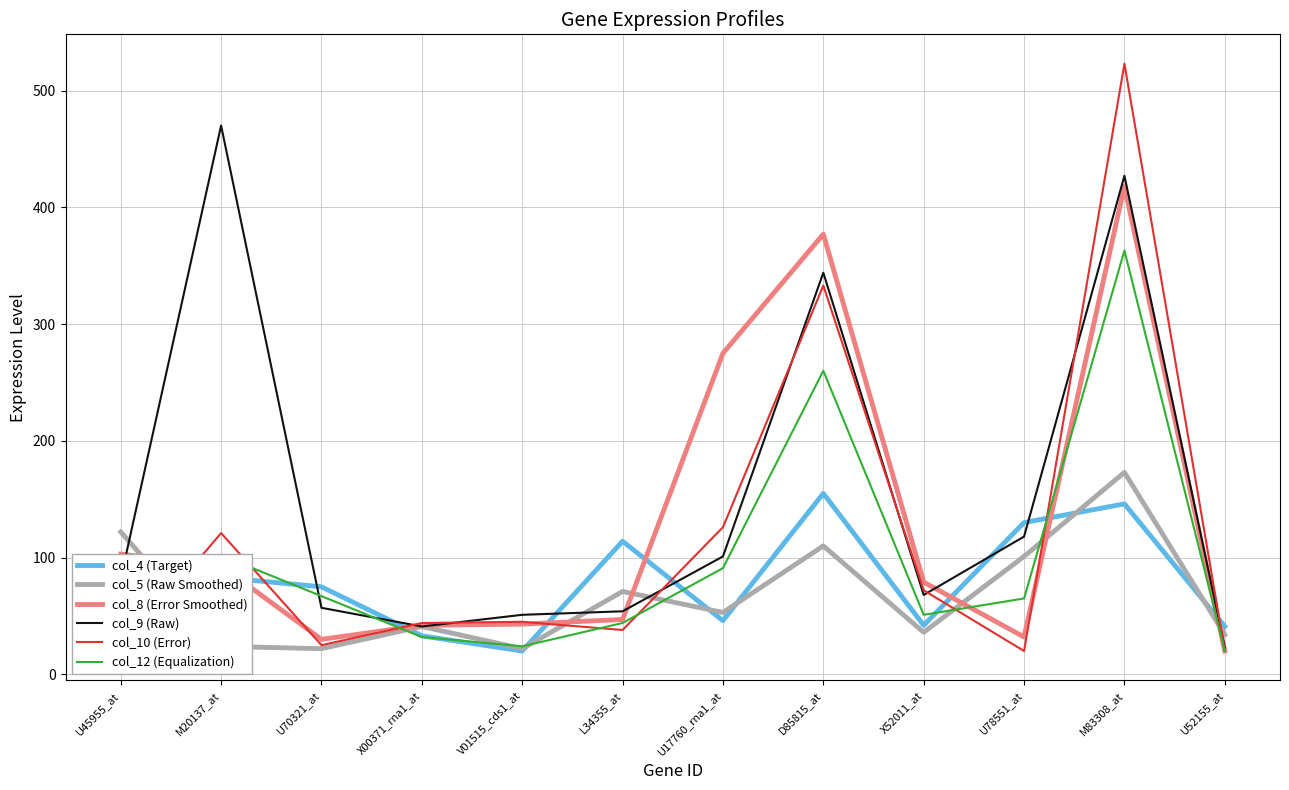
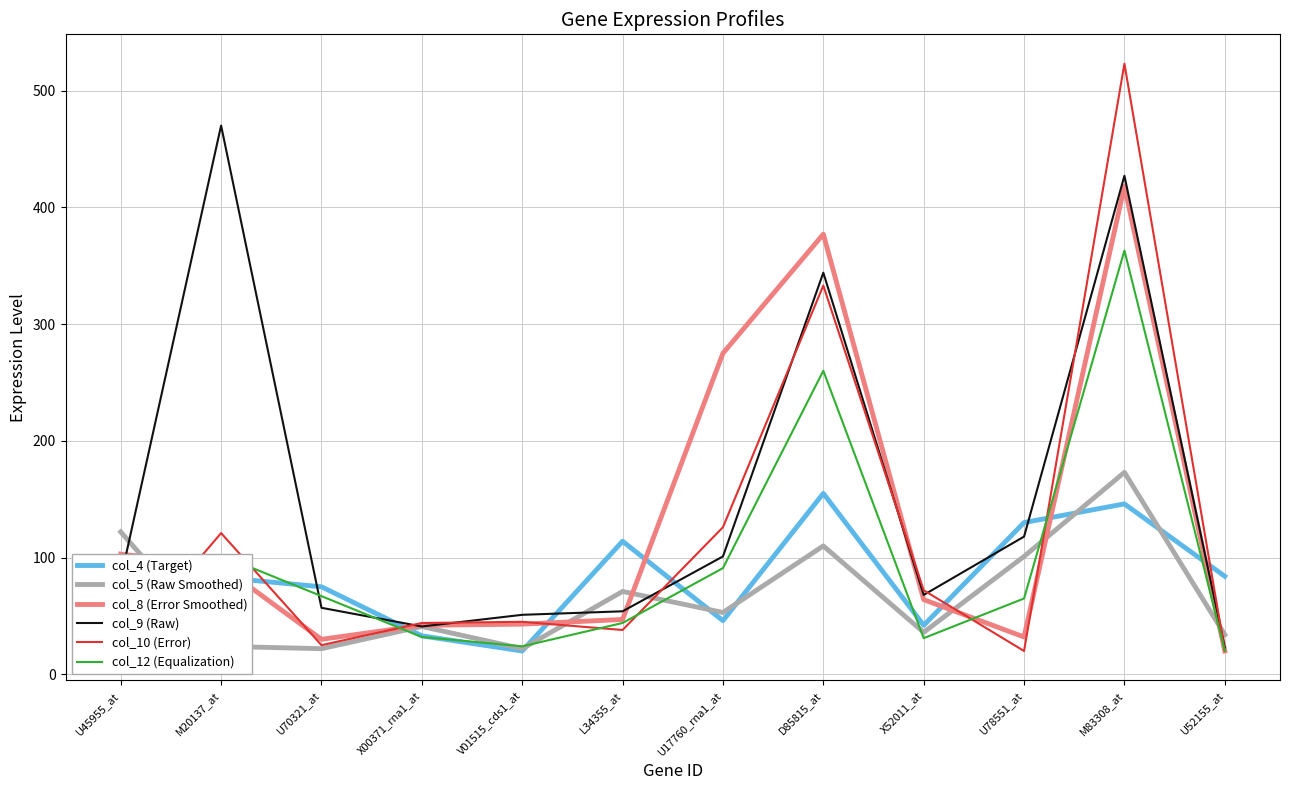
col_8 (Error Smoothed), X52011_at: 79 -> 64
col_12 (Equalization), X52011_at: 51 -> 31
col_4 (Target), U52155_at: 41 -> 84
